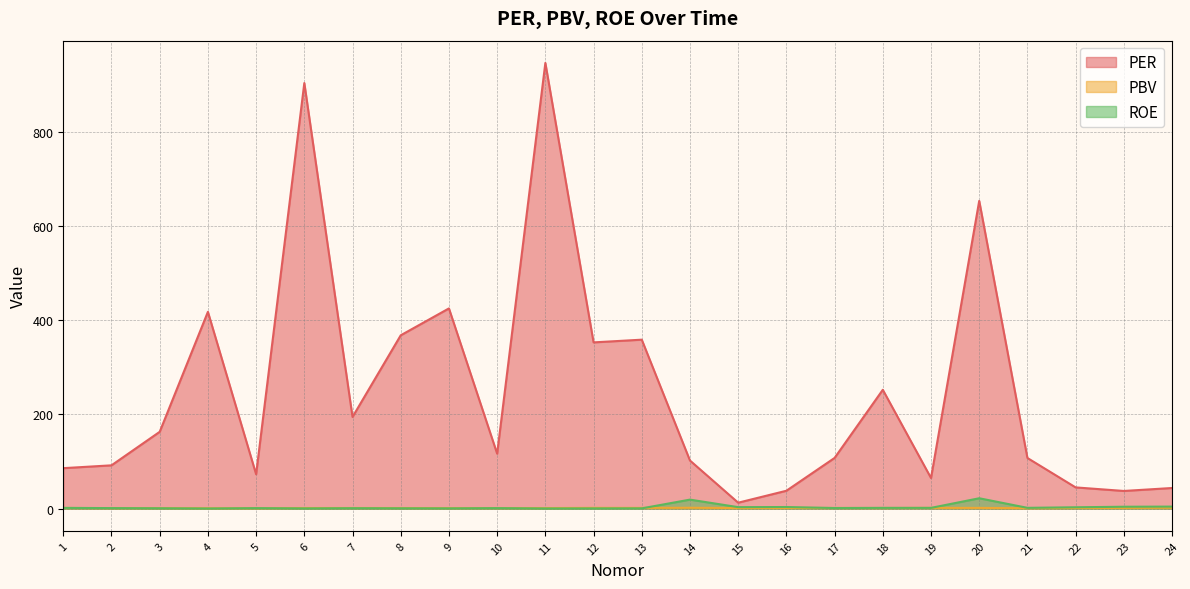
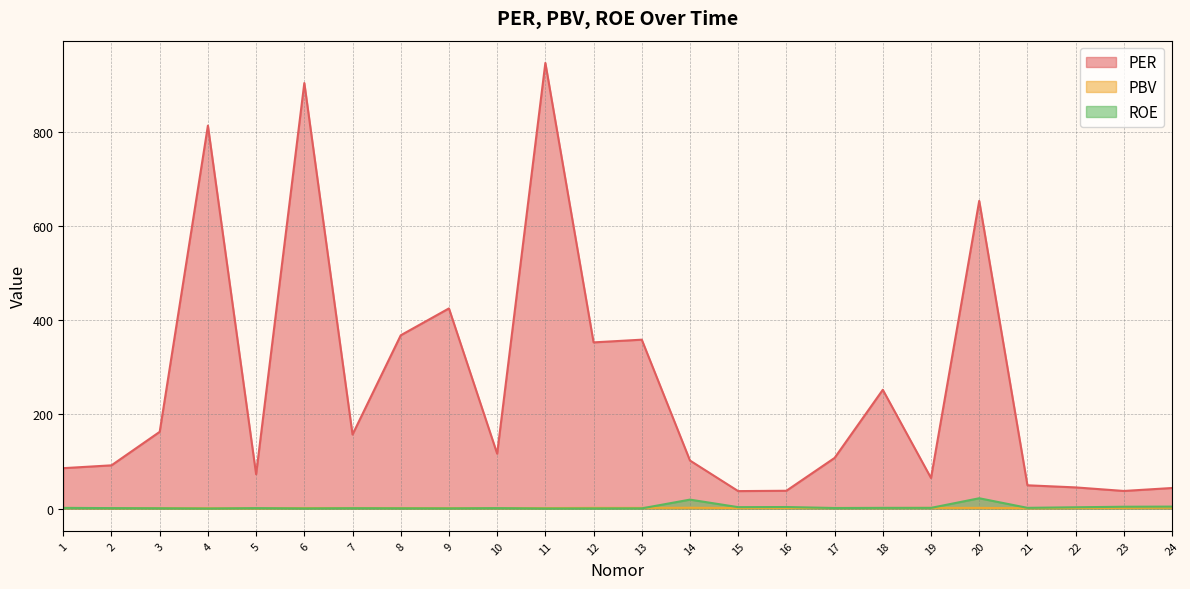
PER, 4: 420 -> 810
PER, 7: 190 -> 160
PER, 15: 10 -> 40
PER, 21: 110 -> 50
